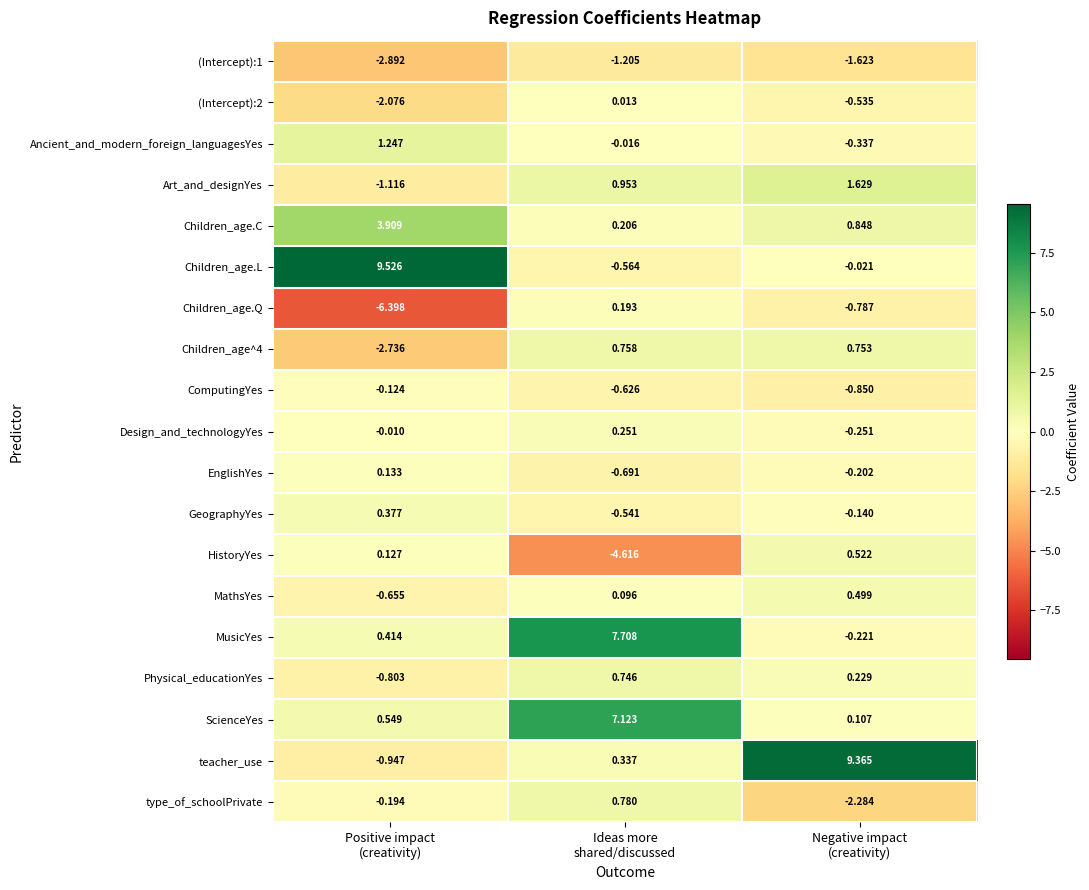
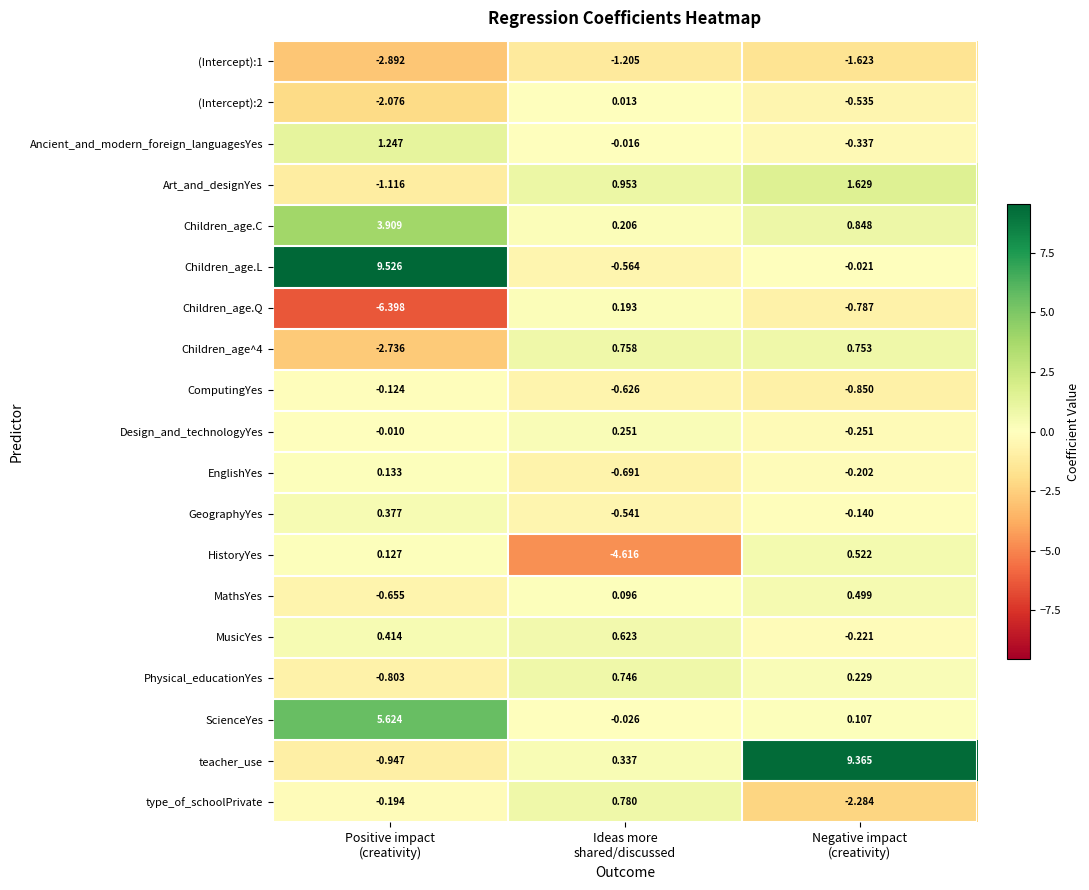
MusicYes, Ideas more shared/discussed: 7.708 -> 0.623
ScienceYes, Positive impact (creativity): 0.549 -> 5.624
ScienceYes, Ideas more shared/discussed: 7.123 -> -0.026
